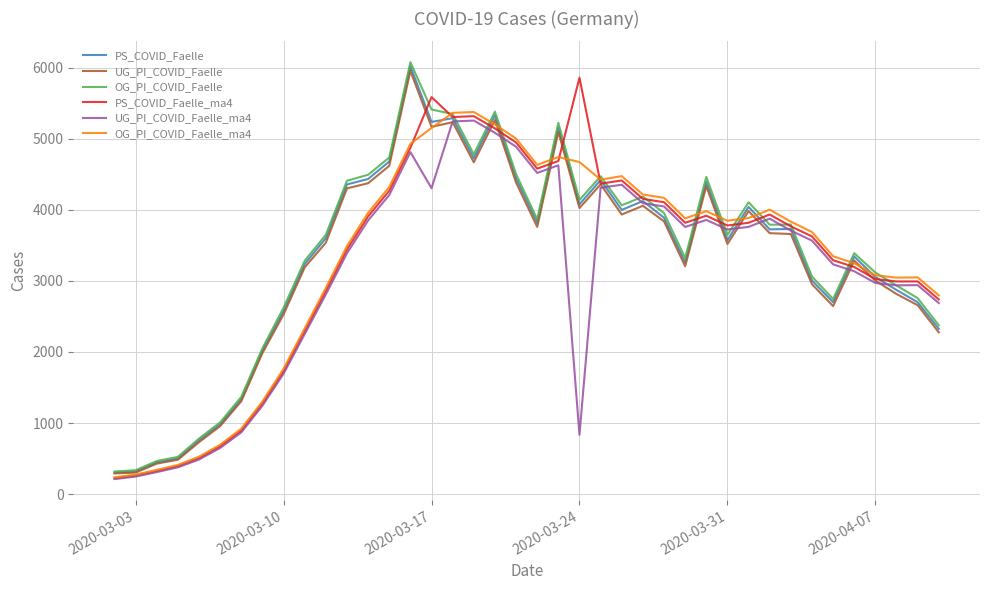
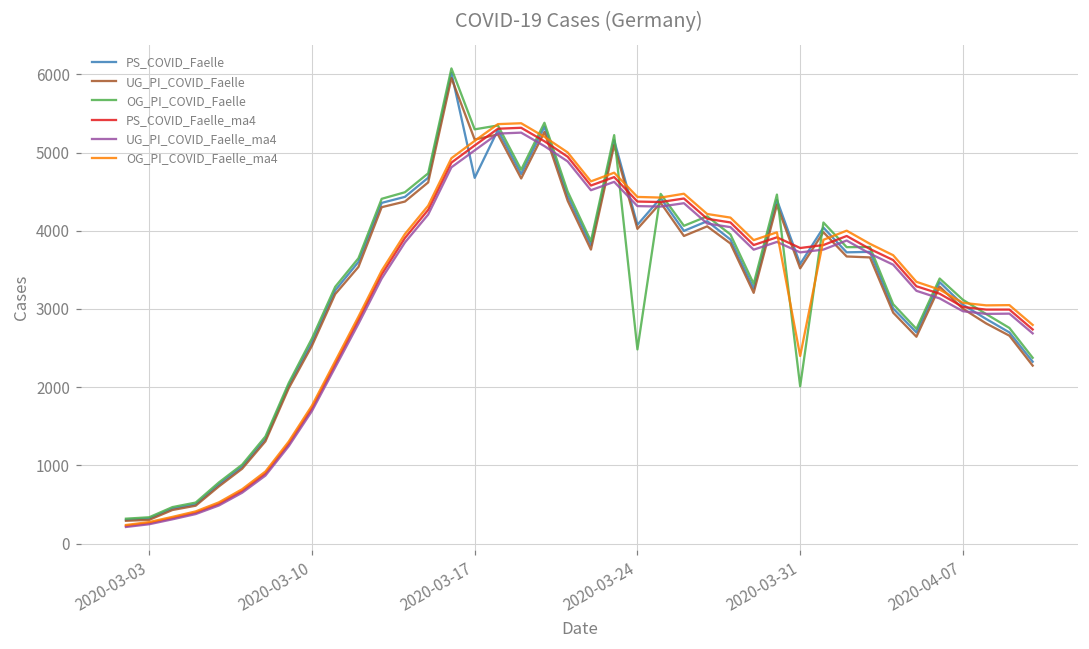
PS_COVID_Faelle, 2020-03-17: 5200 -> 4700
OG_PI_COVID_Faelle, 2020-03-17: 5400 -> 5300
PS_COVID_Faelle_ma4, 2020-03-17: 5600 -> 5100
UG_PI_COVID_Faelle_ma4, 2020-03-17: 4300 -> 5000
OG_PI_COVID_Faelle, 2020-03-24: 4100 -> 2500
PS_COVID_Faelle_ma4, 2020-03-24: 5900 -> 4400
UG_PI_COVID_Faelle_ma4, 2020-03-24: 800 -> 4300
OG_PI_COVID_Faelle_ma4, 2020-03-24: 4700 -> 4400
OG_PI_COVID_Faelle, 2020-03-31: 3600 -> 2000
OG_PI_COVID_Faelle_ma4, 2020-03-31: 3800 -> 2400
